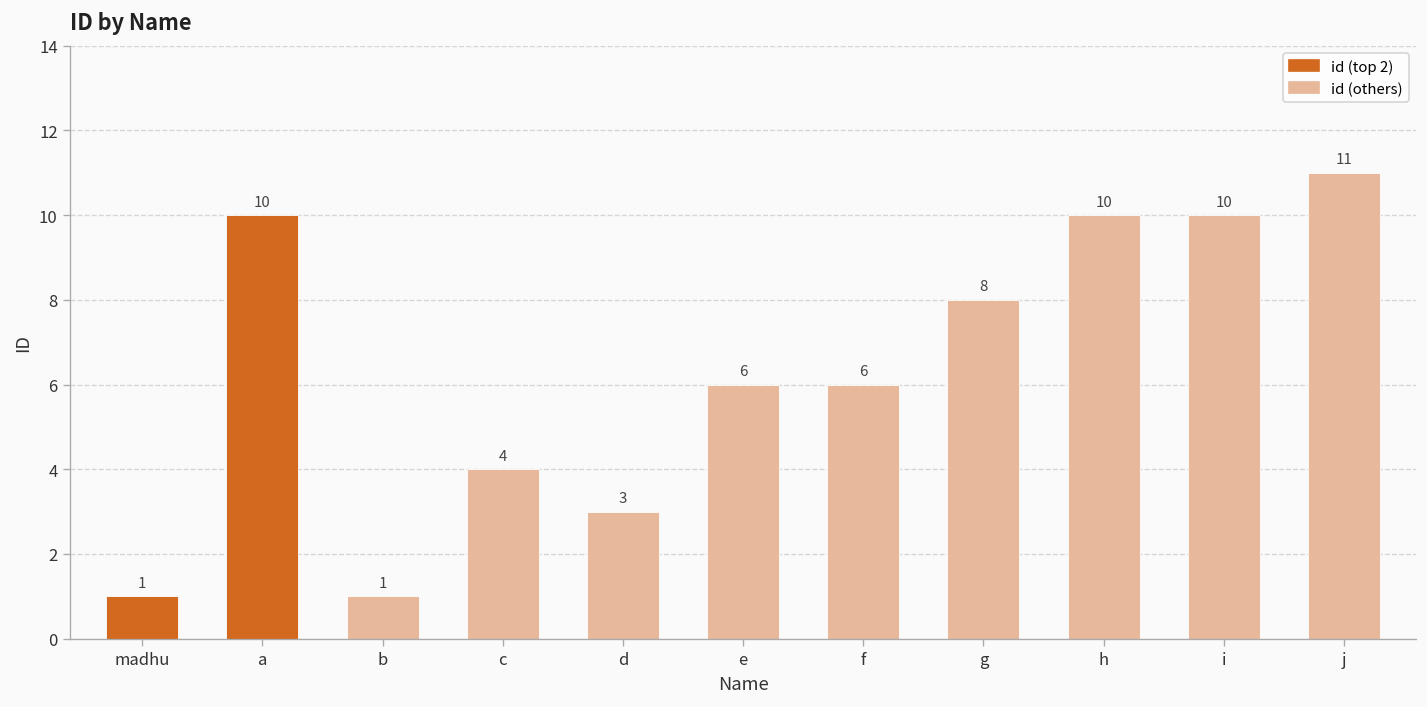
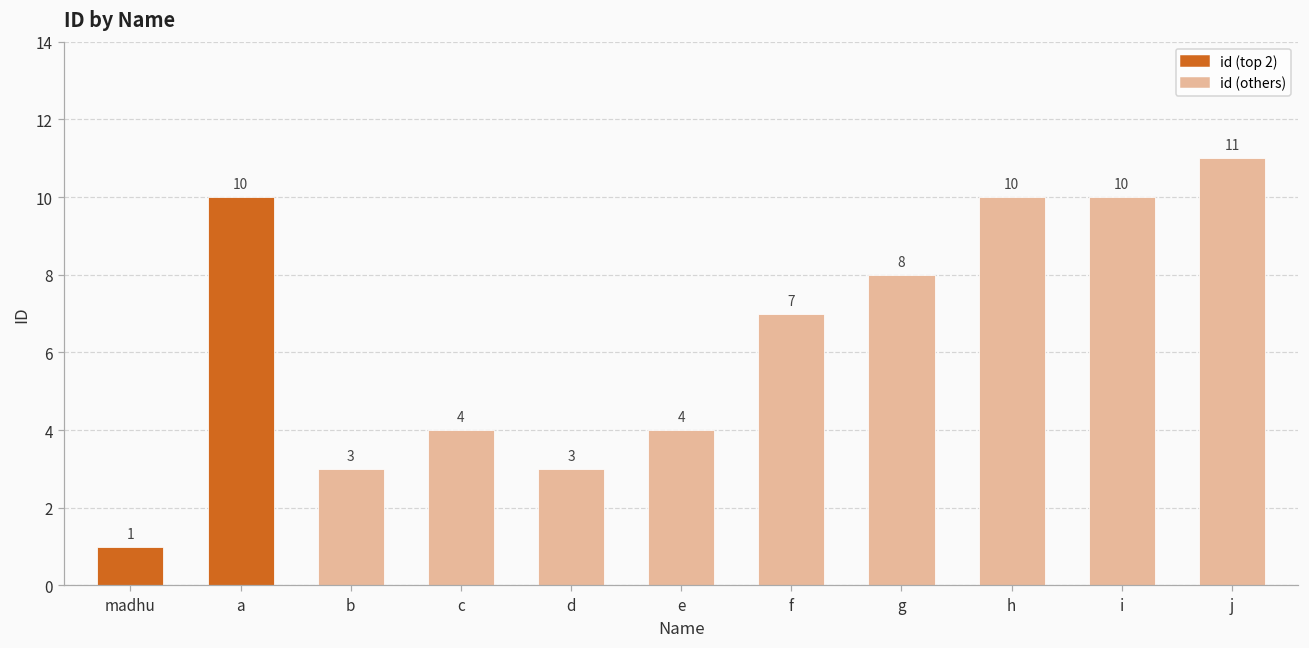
b: 1 -> 3
e: 6 -> 4
f: 6 -> 7
